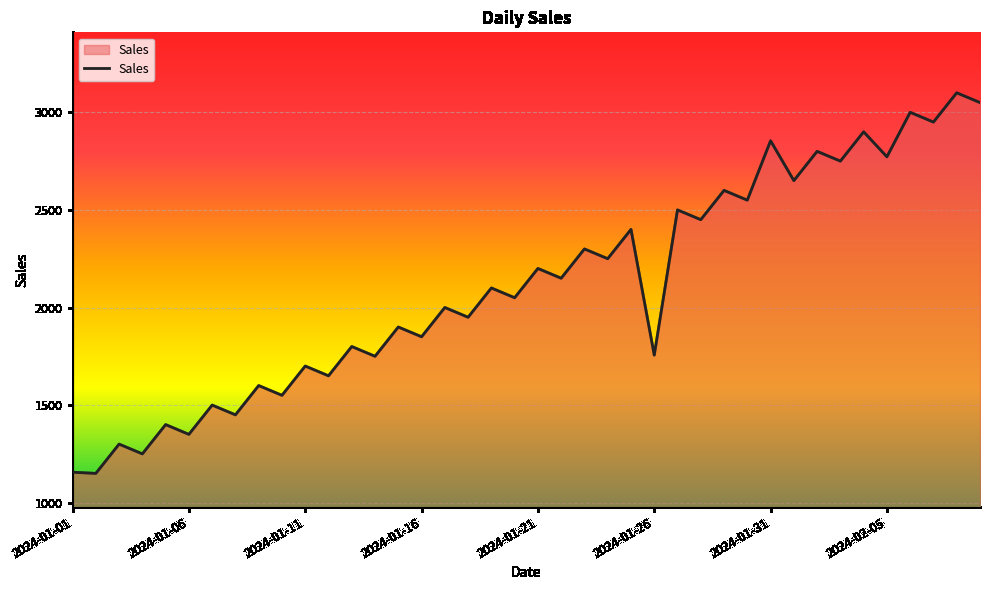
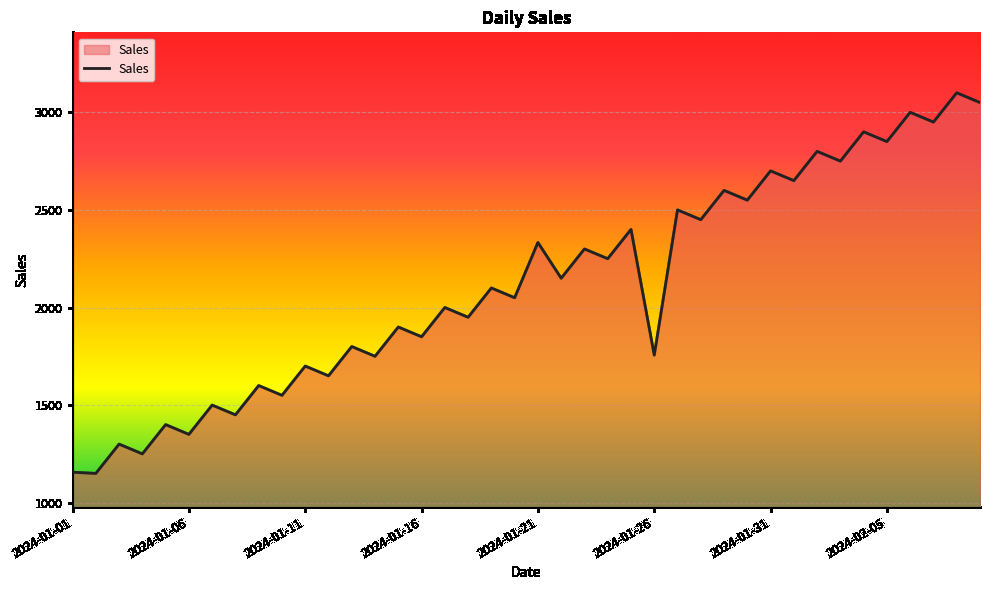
2024-01-21: 2200 -> 2330
2024-01-31: 2850 -> 2700
2024-02-05: 2770 -> 2850
